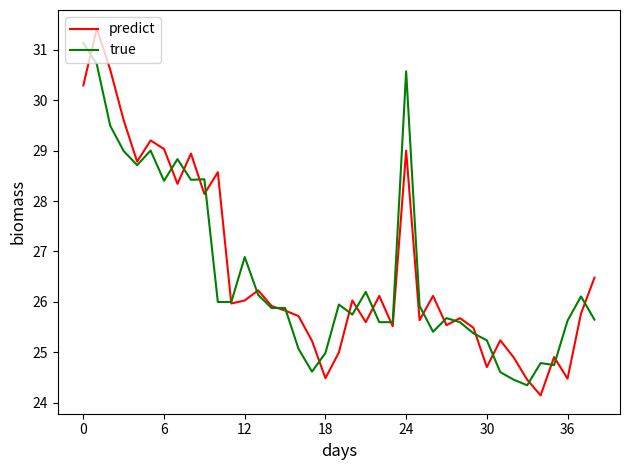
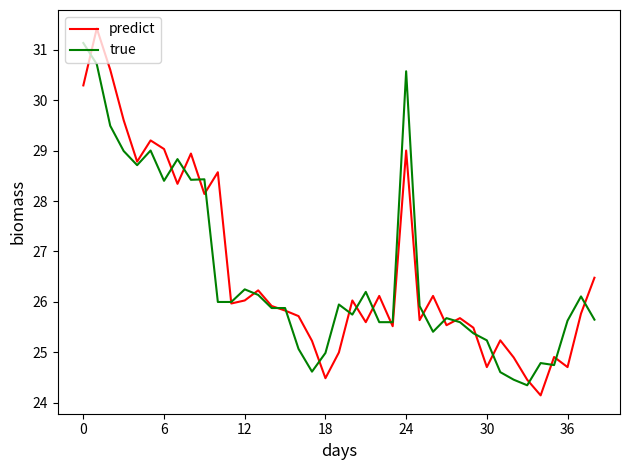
true, 12: 26.9 -> 26.3
predict, 36: 24.5 -> 24.7
